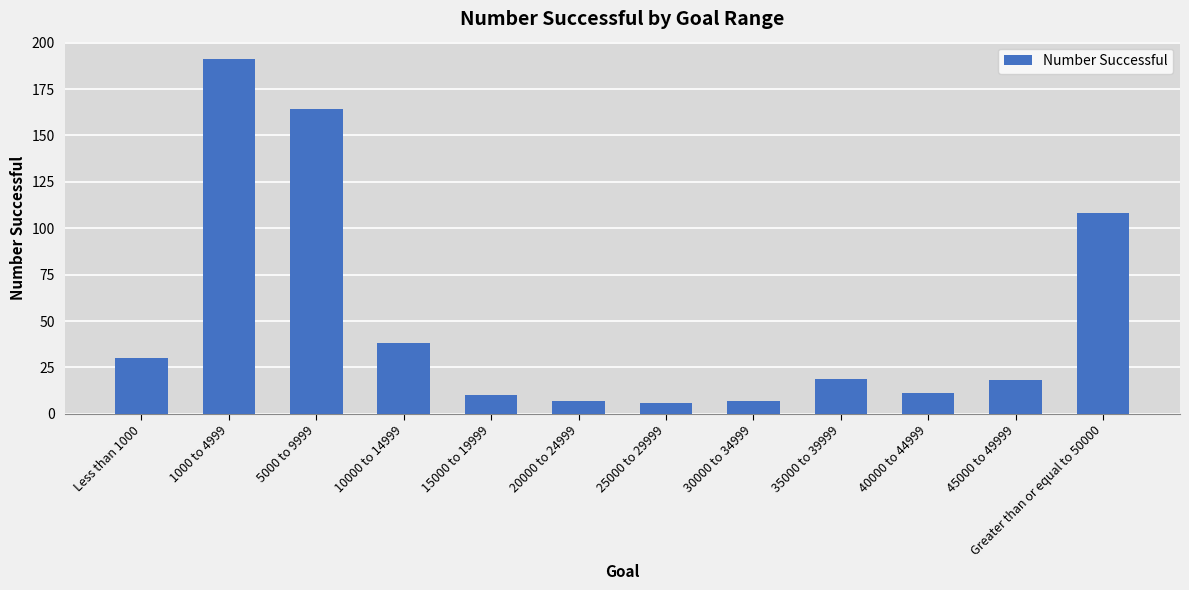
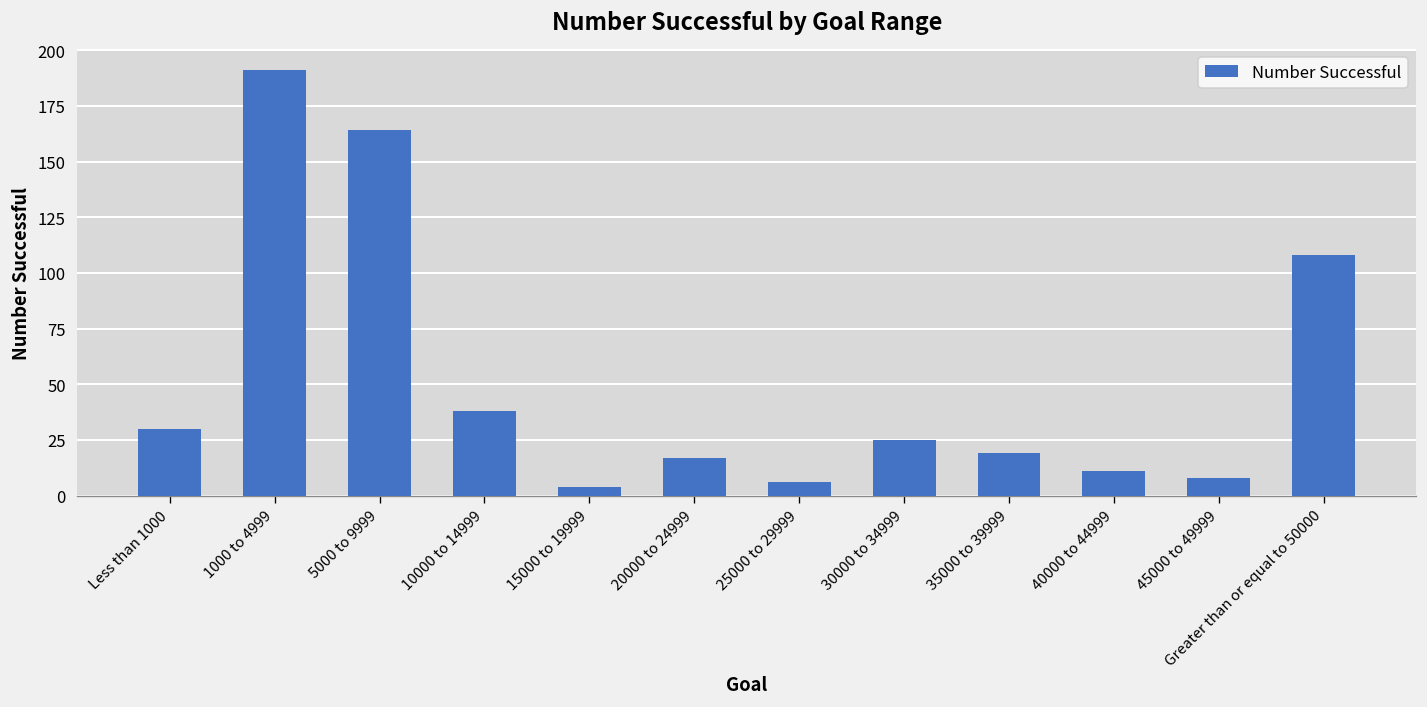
15000 to 19999: 10 -> 4
20000 to 24999: 7 -> 17
30000 to 34999: 7 -> 25
45000 to 49999: 18 -> 8
